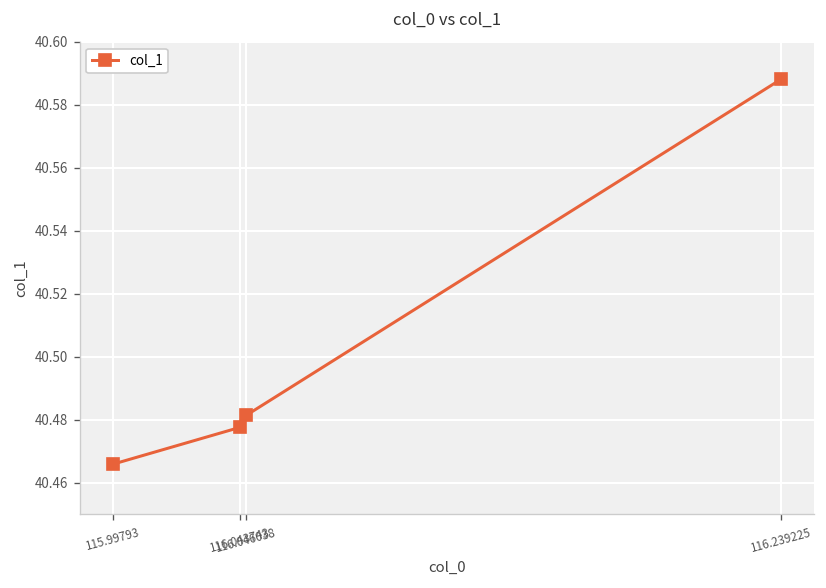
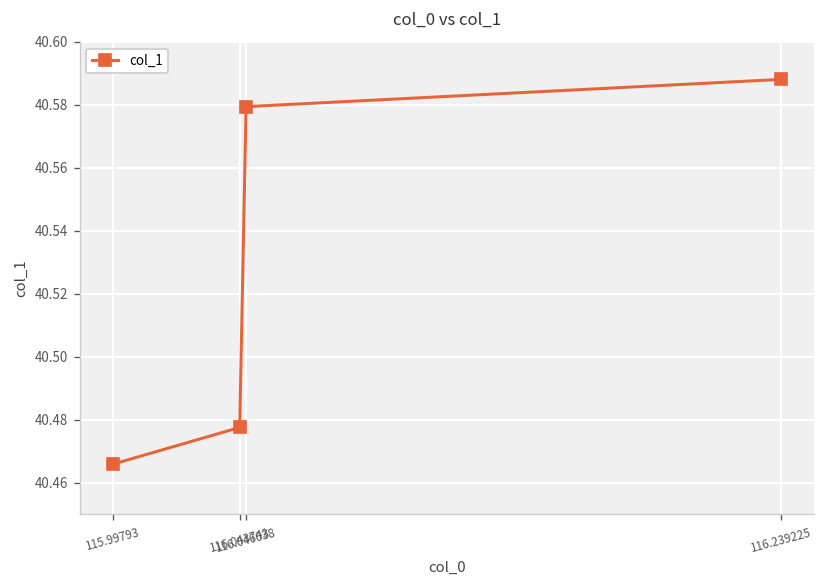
116.046038: 40.481 -> 40.579
